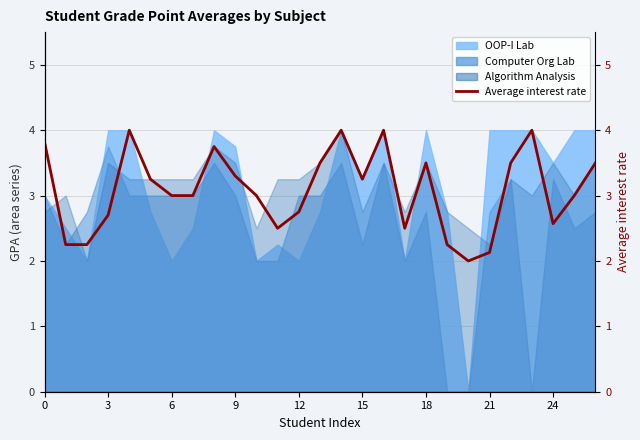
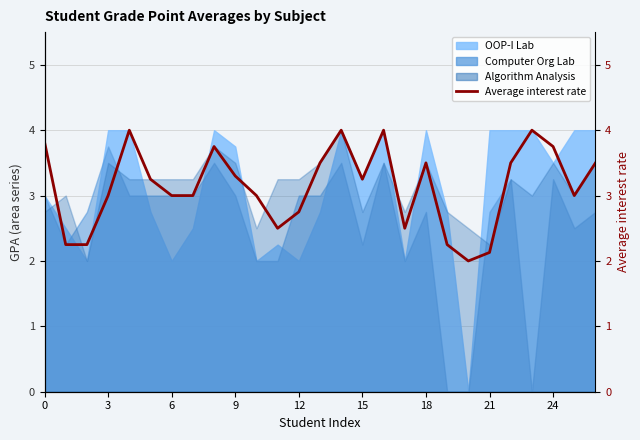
Average interest rate, 3: 2.7 -> 3.0
Average interest rate, 24: 2.6 -> 3.8
